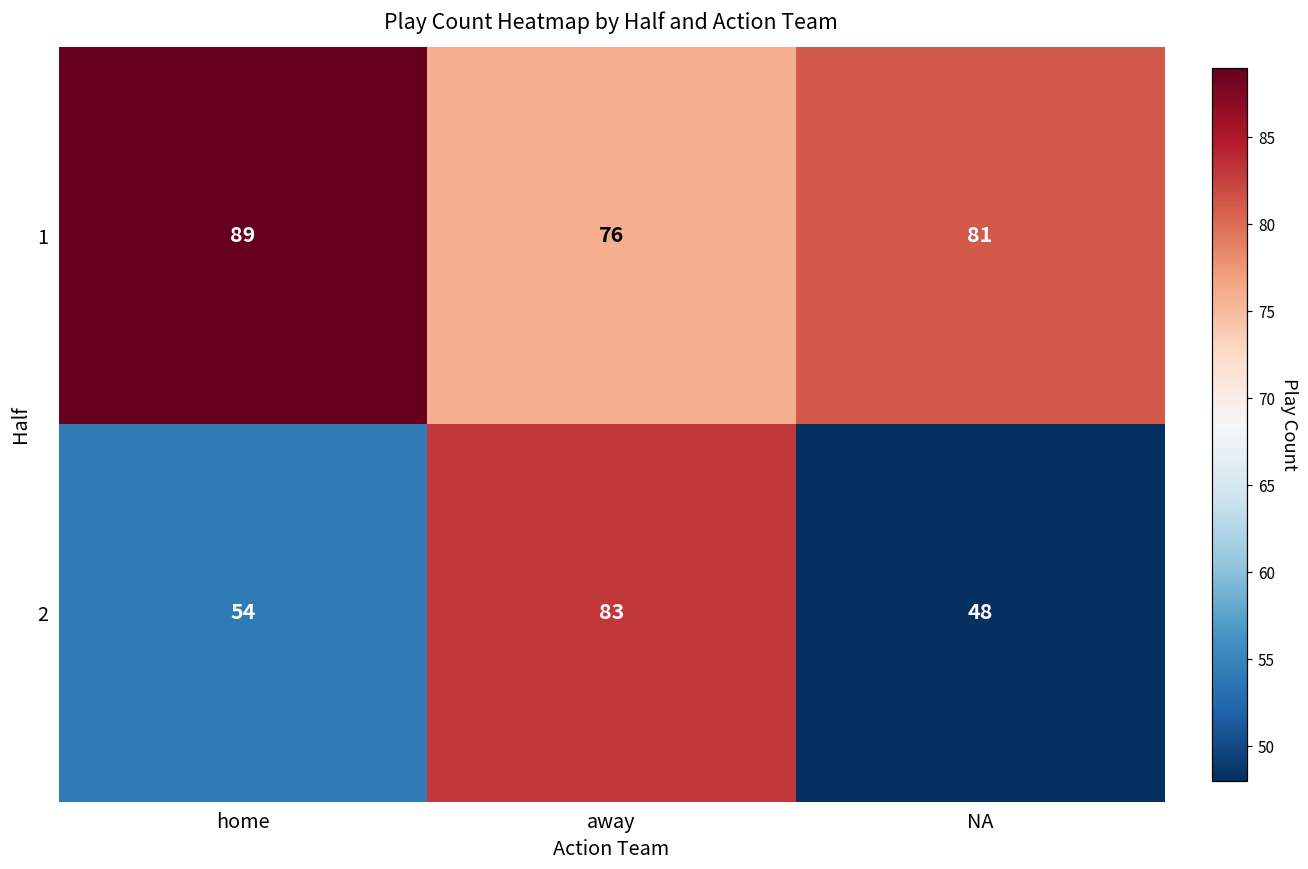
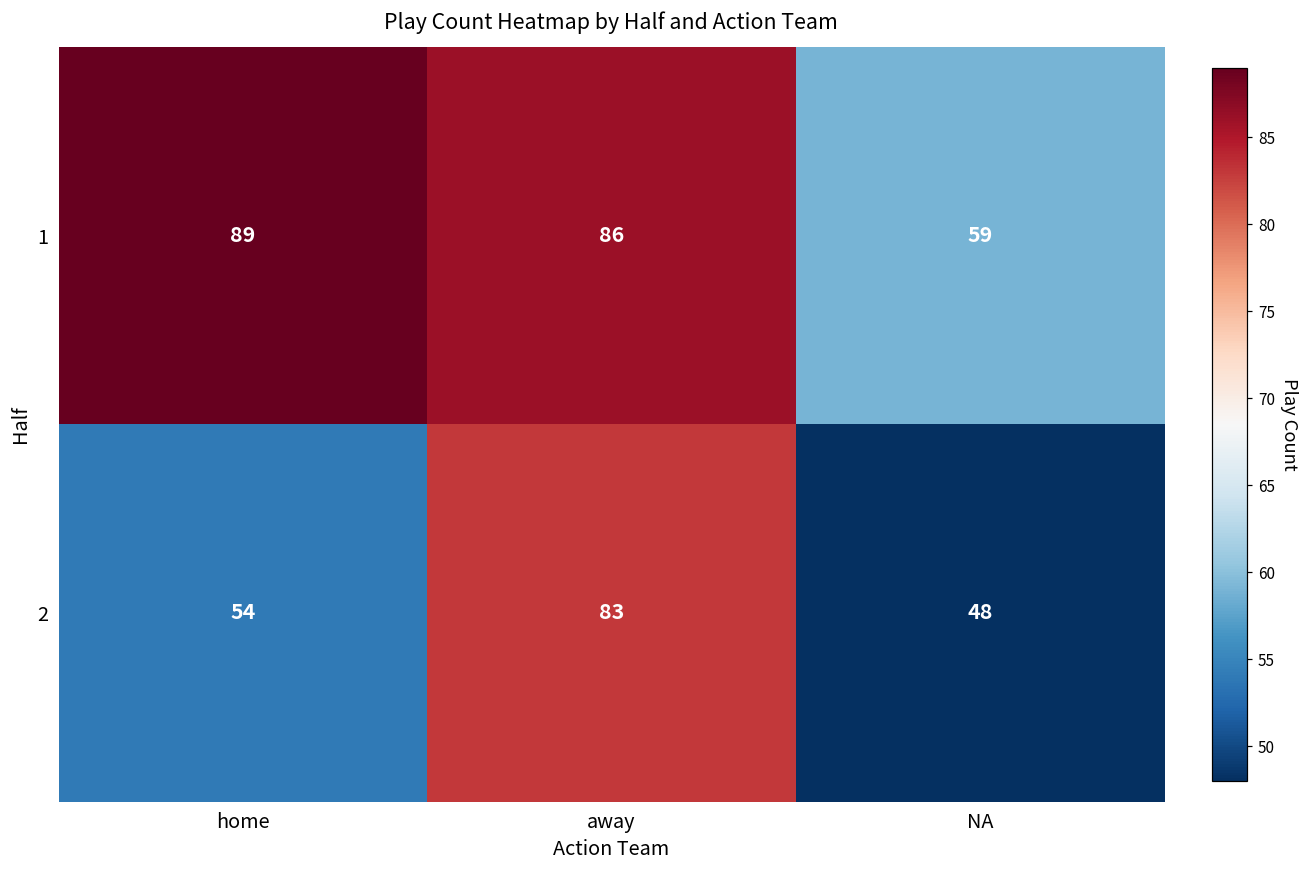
1, away: 76 -> 86
1, NA: 81 -> 59
